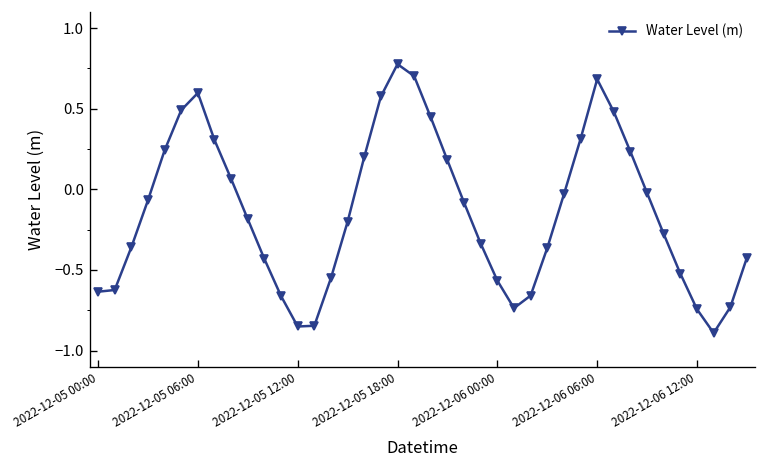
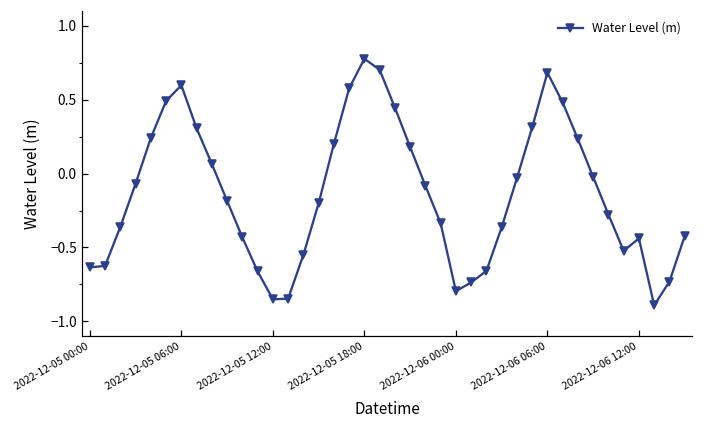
2022-12-06 00:00: -0.57 -> -0.80
2022-12-06 12:00: -0.74 -> -0.44
